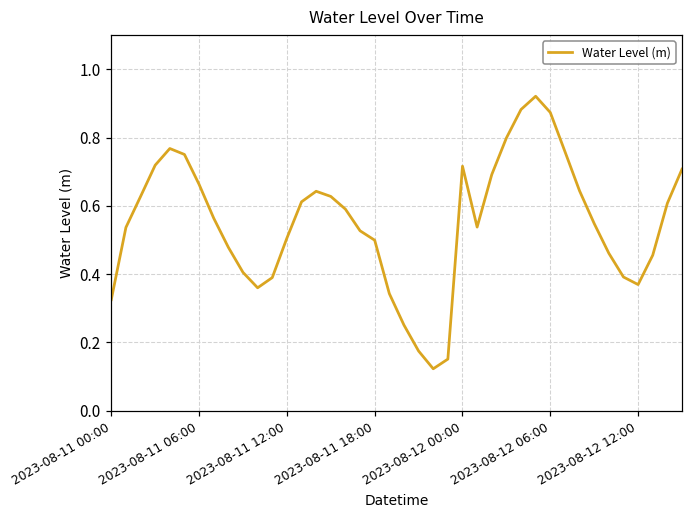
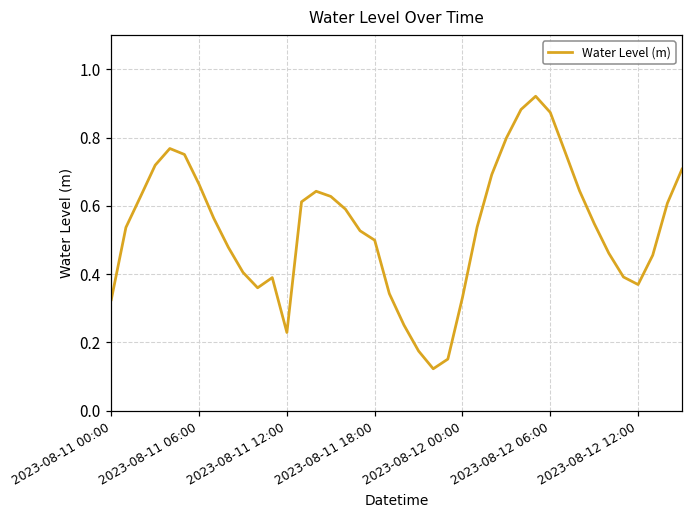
2023-08-11 12:00: 0.51 -> 0.23
2023-08-12 00:00: 0.72 -> 0.33
